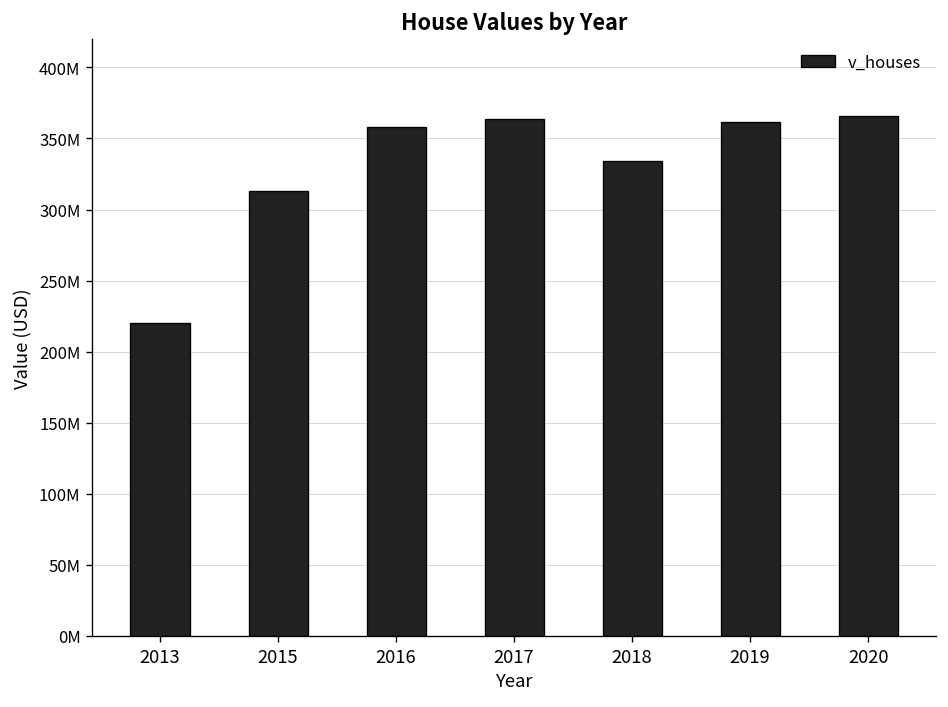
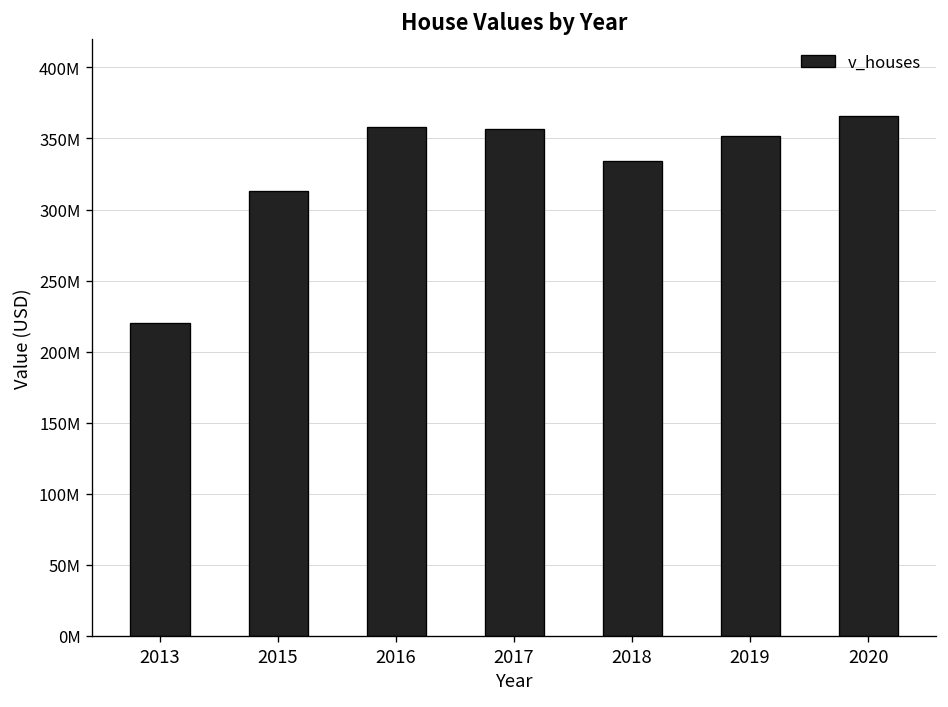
2017: 363000000 -> 356000000
2019: 361000000 -> 352000000
